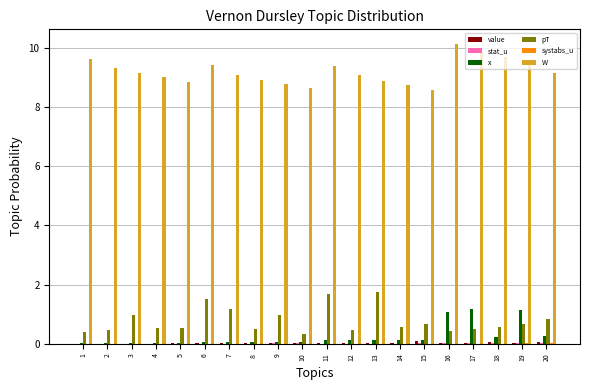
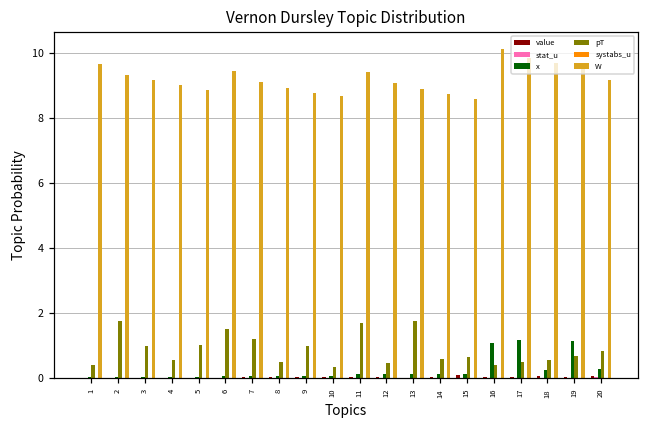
pT, 2: 0.5 -> 1.8
pT, 5: 0.6 -> 1.0
